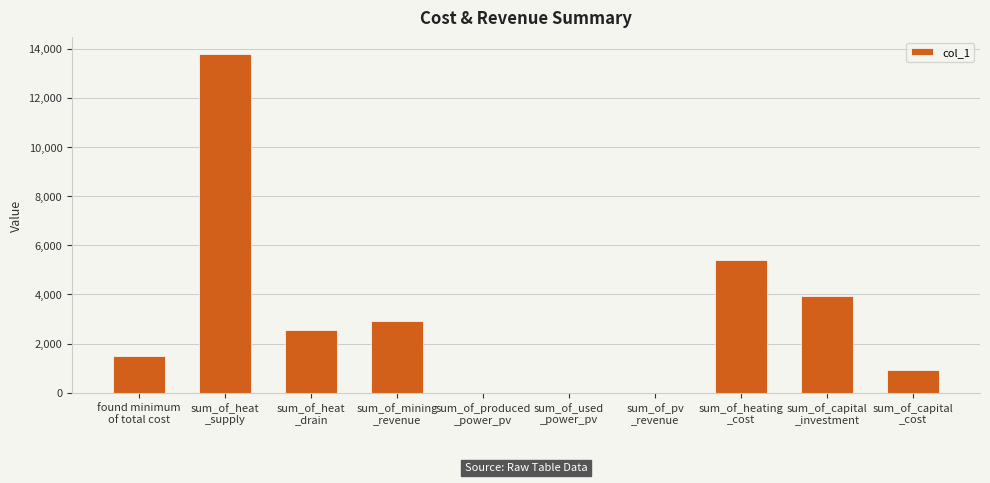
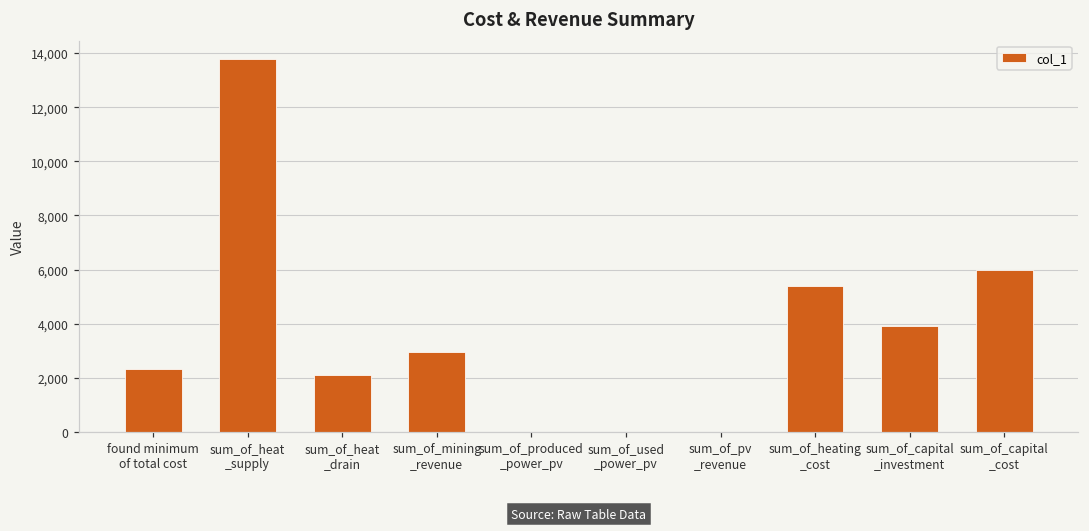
found minimum of total cost: 1,500 -> 2,300
sum_of_heat _drain: 2,500 -> 2,100
sum_of_capital _cost: 900 -> 6,000
